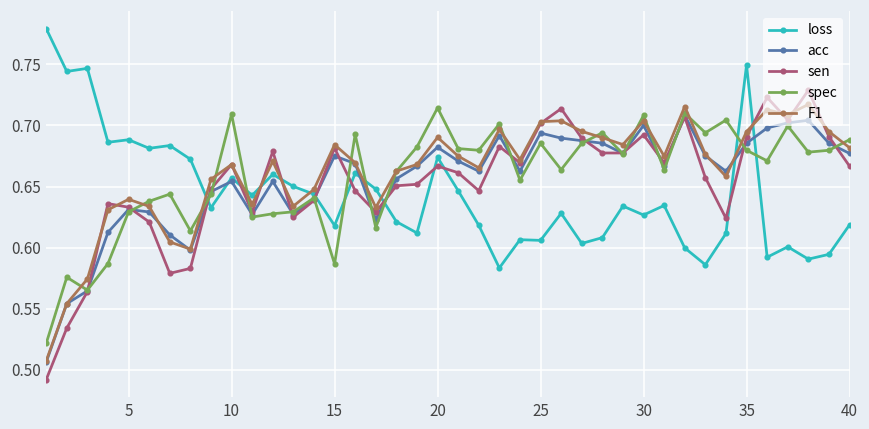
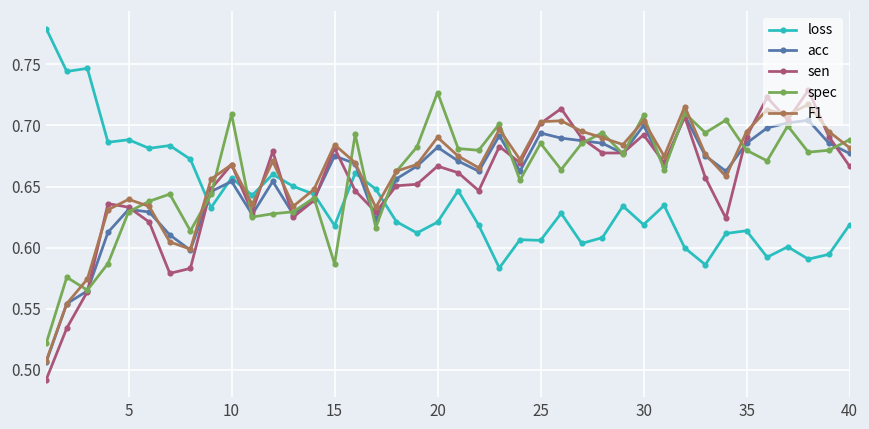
loss, 20: 0.674 -> 0.621
spec, 20: 0.714 -> 0.727
loss, 30: 0.627 -> 0.619
loss, 35: 0.749 -> 0.614
